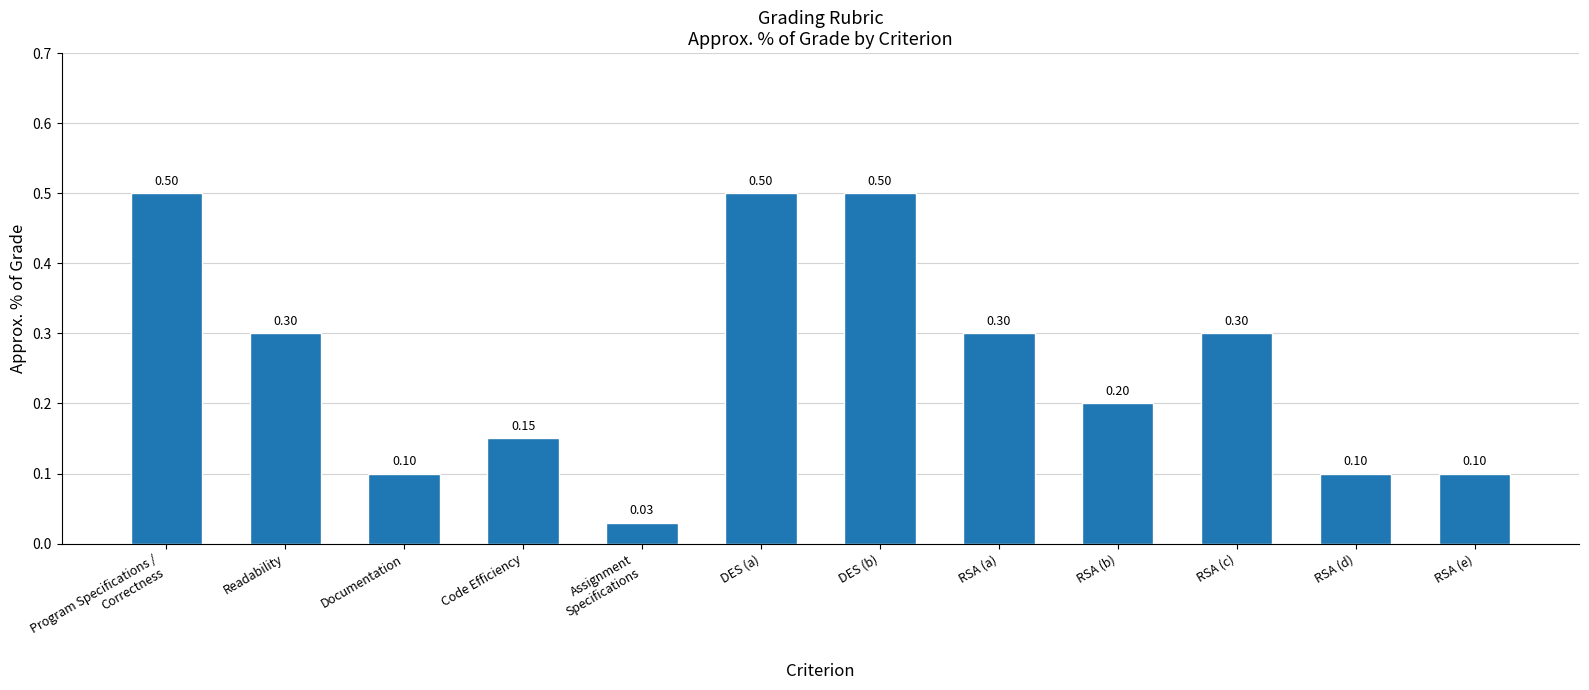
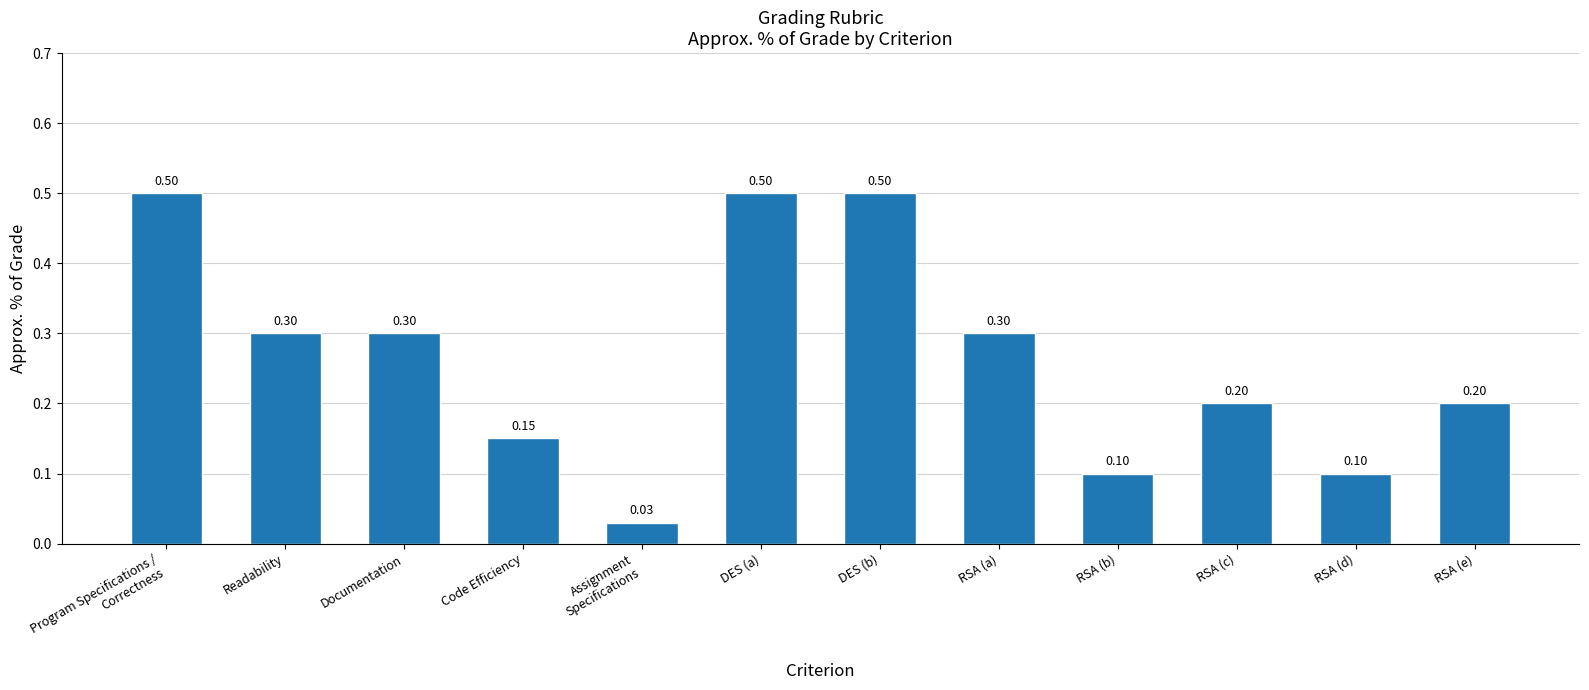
Documentation: 0.10 -> 0.30
RSA (b): 0.20 -> 0.10
RSA (c): 0.30 -> 0.20
RSA (e): 0.10 -> 0.20
